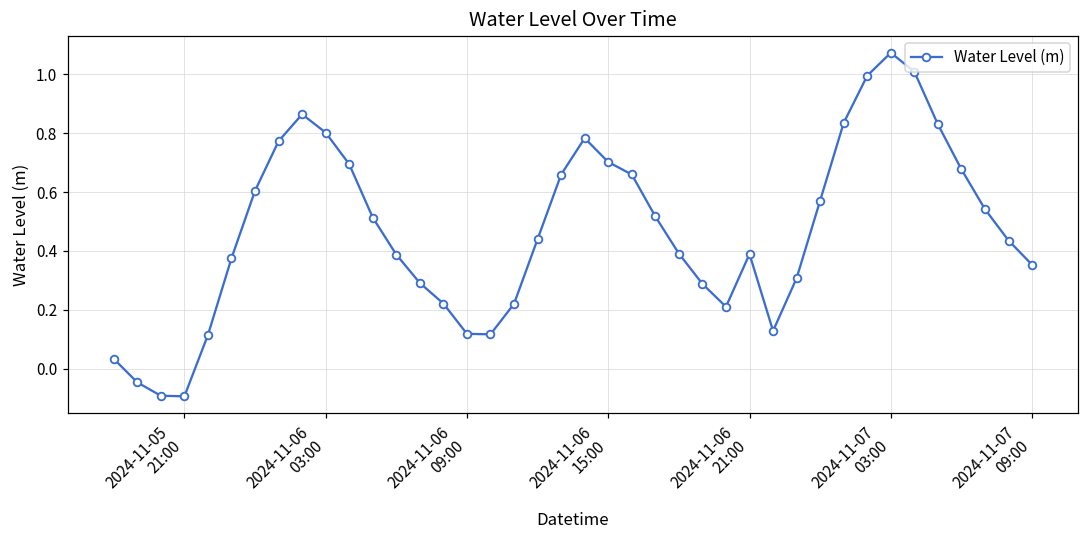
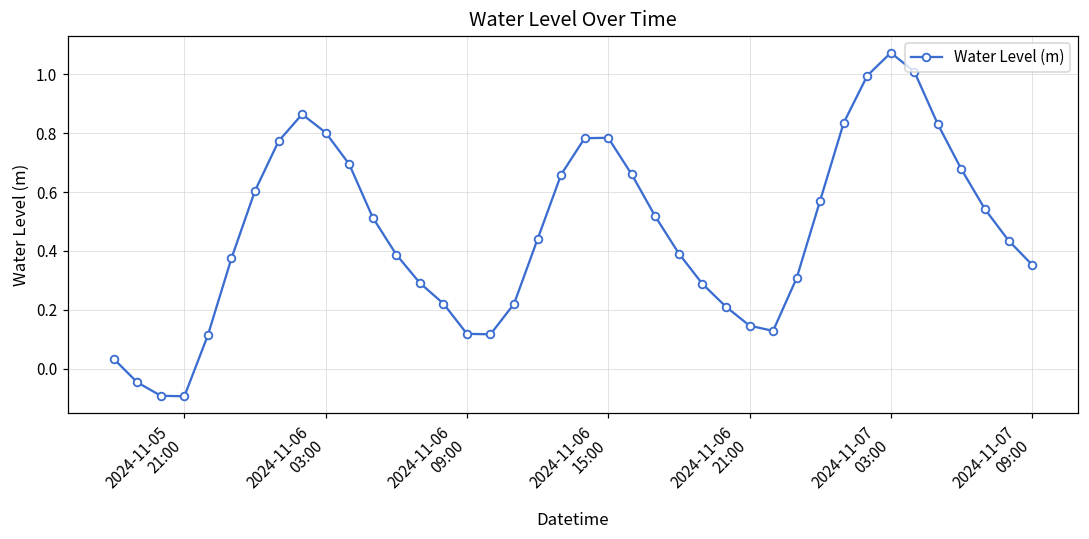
2024-11-06 15:00: 0.70 -> 0.78
2024-11-06 21:00: 0.39 -> 0.15
